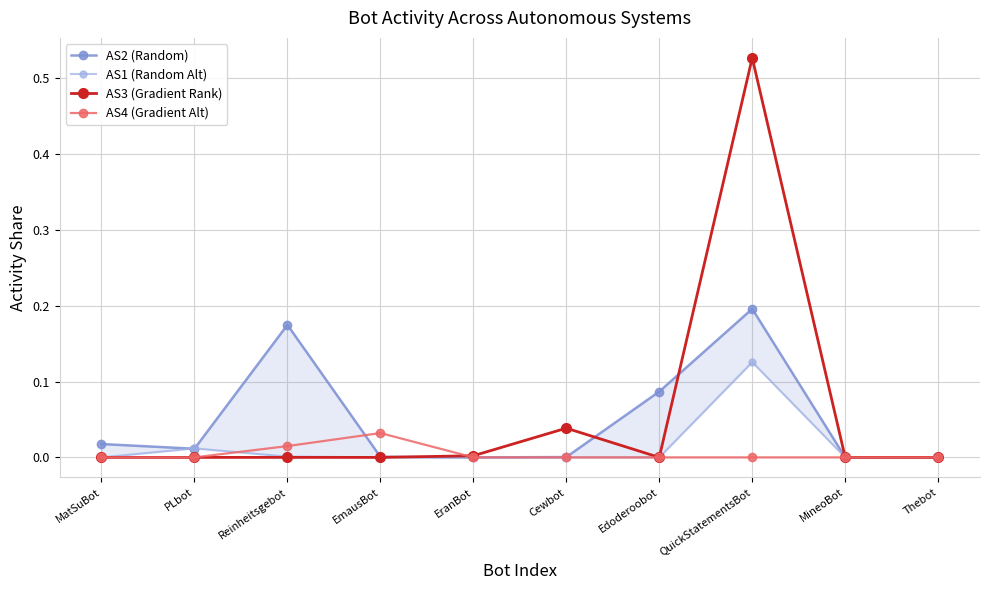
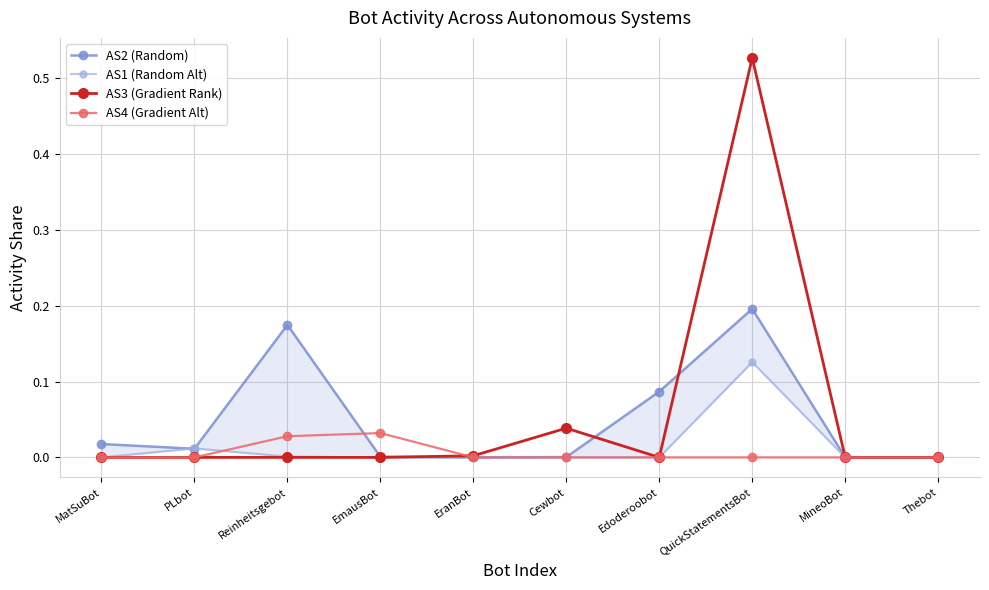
AS4 (Gradient Alt), Reinheitsgebot: 0.01 -> 0.03
